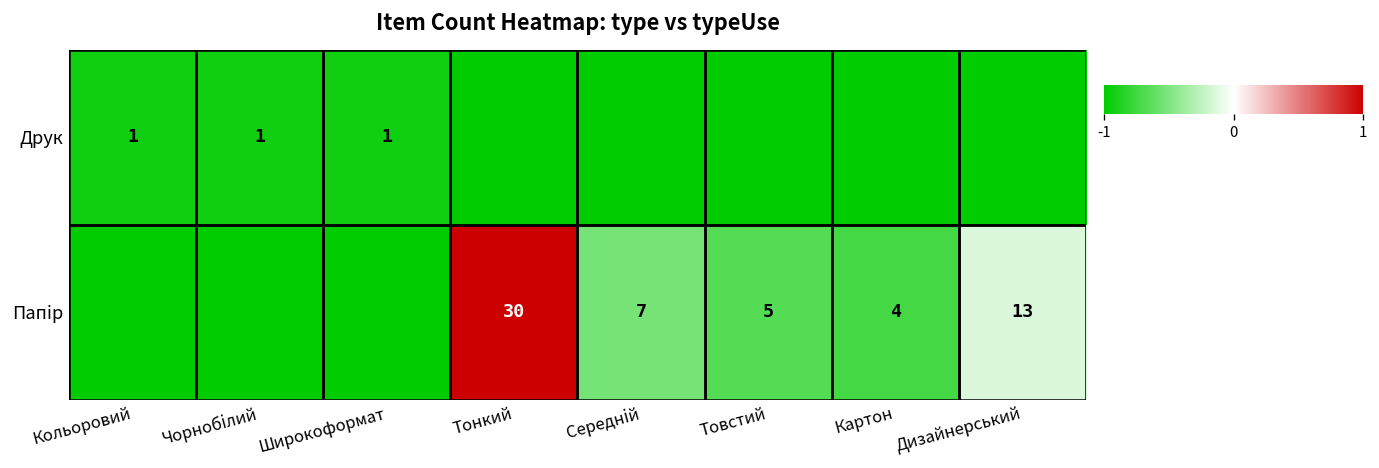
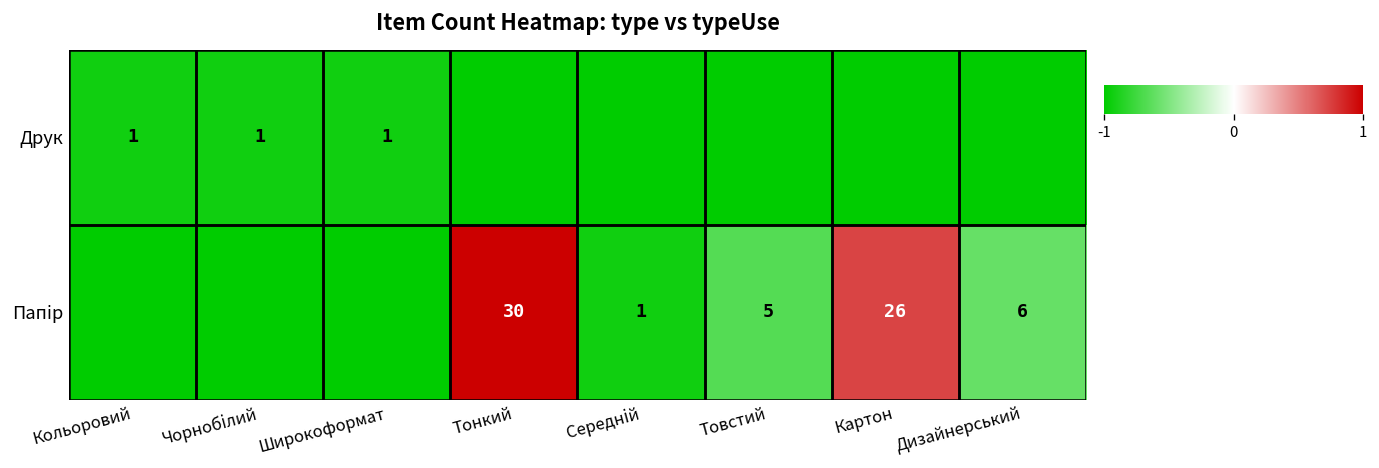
Папір, Середній: 7 -> 1
Папір, Картон: 4 -> 26
Папір, Дизайнерський: 13 -> 6
